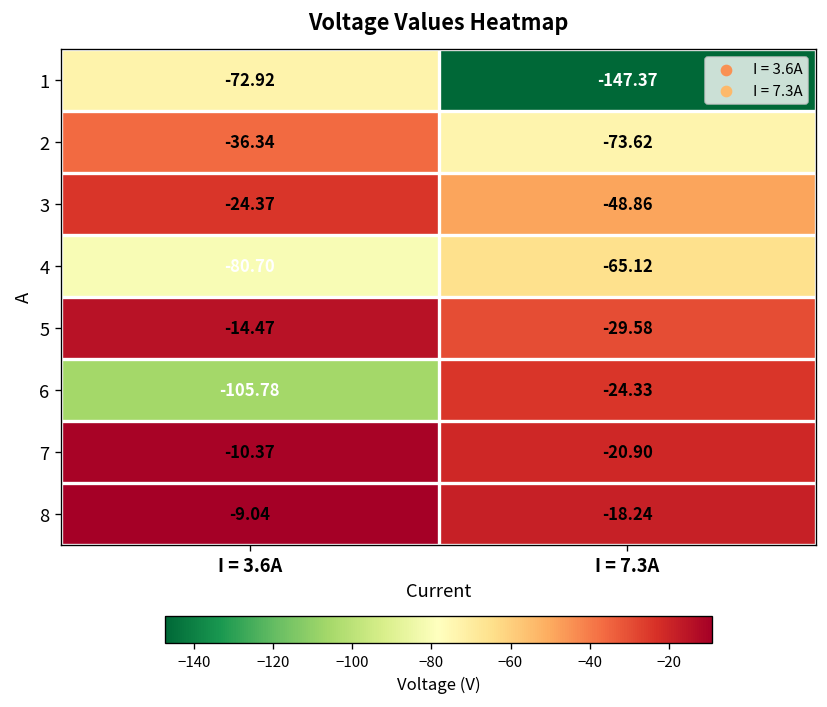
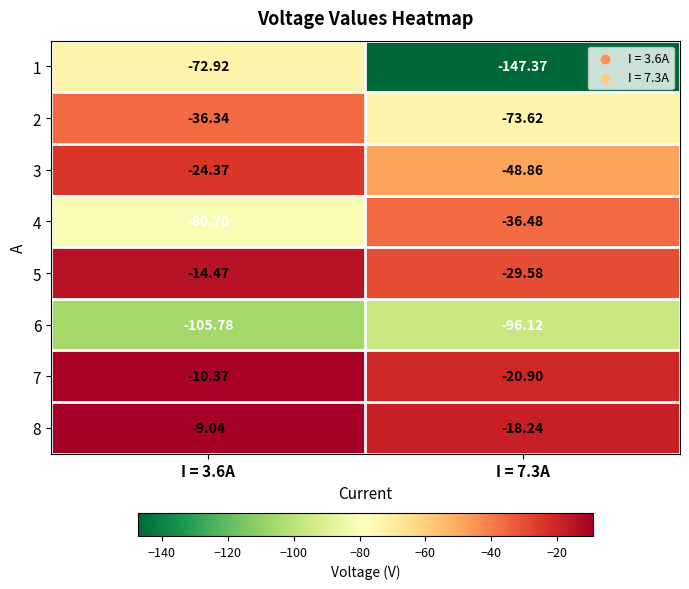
4, I = 7.3A: -65.12 -> -36.48
6, I = 7.3A: -24.33 -> -96.12
